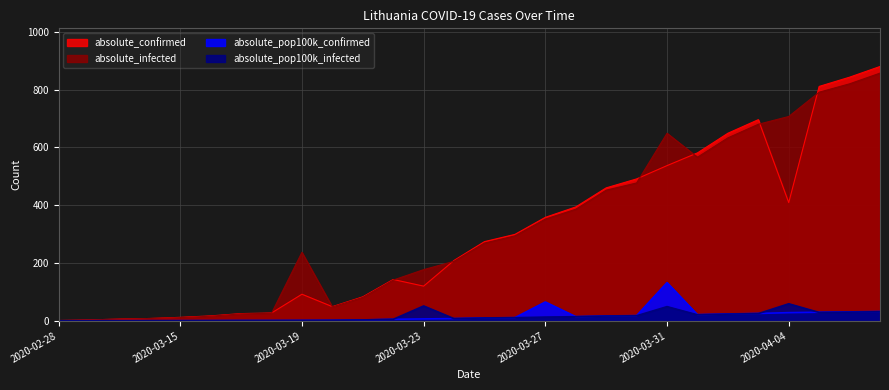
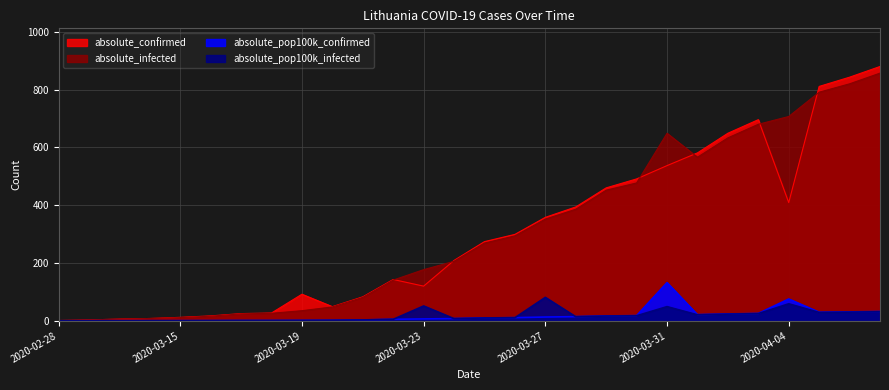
absolute_infected, 2020-03-19: 240 -> 40
absolute_pop100k_confirmed, 2020-03-27: 70 -> 10
absolute_pop100k_infected, 2020-03-27: 10 -> 80
absolute_pop100k_confirmed, 2020-04-04: 30 -> 80
